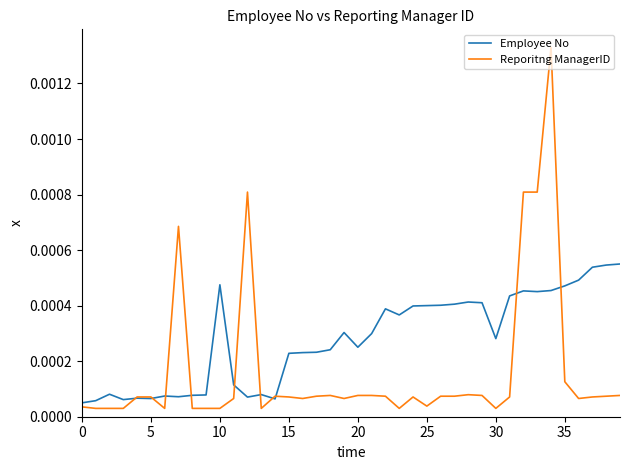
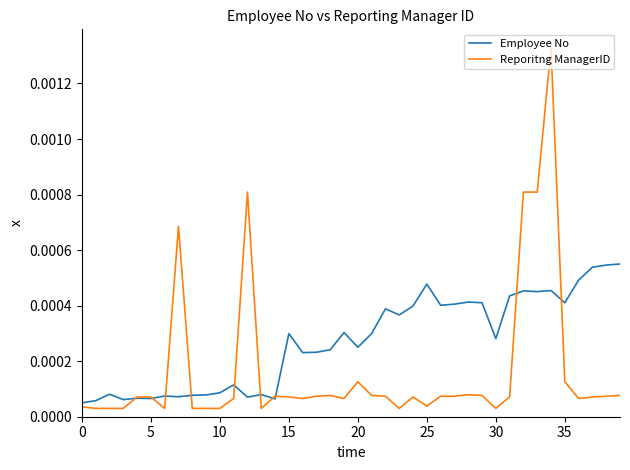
Employee No, 10: 0.00048 -> 0.00009
Employee No, 15: 0.00023 -> 0.00030
Reporitng ManagerID, 20: 0.00008 -> 0.00013
Employee No, 25: 0.00040 -> 0.00048
Employee No, 35: 0.00047 -> 0.00041
